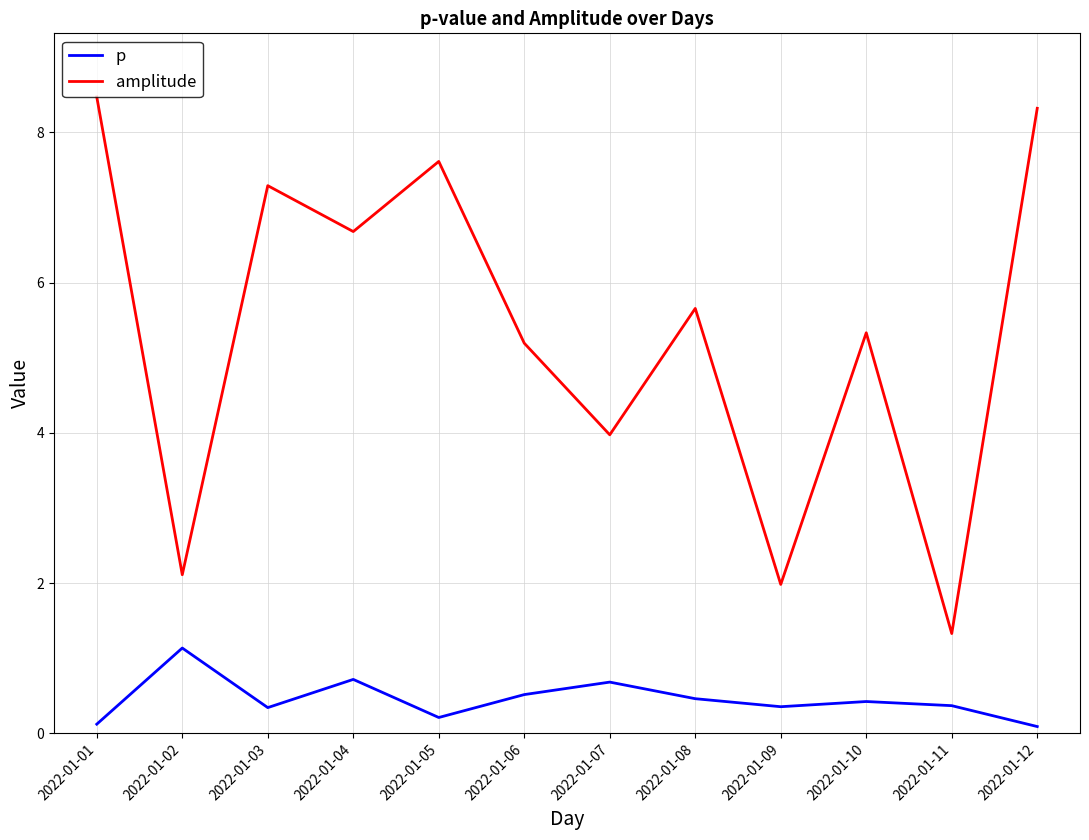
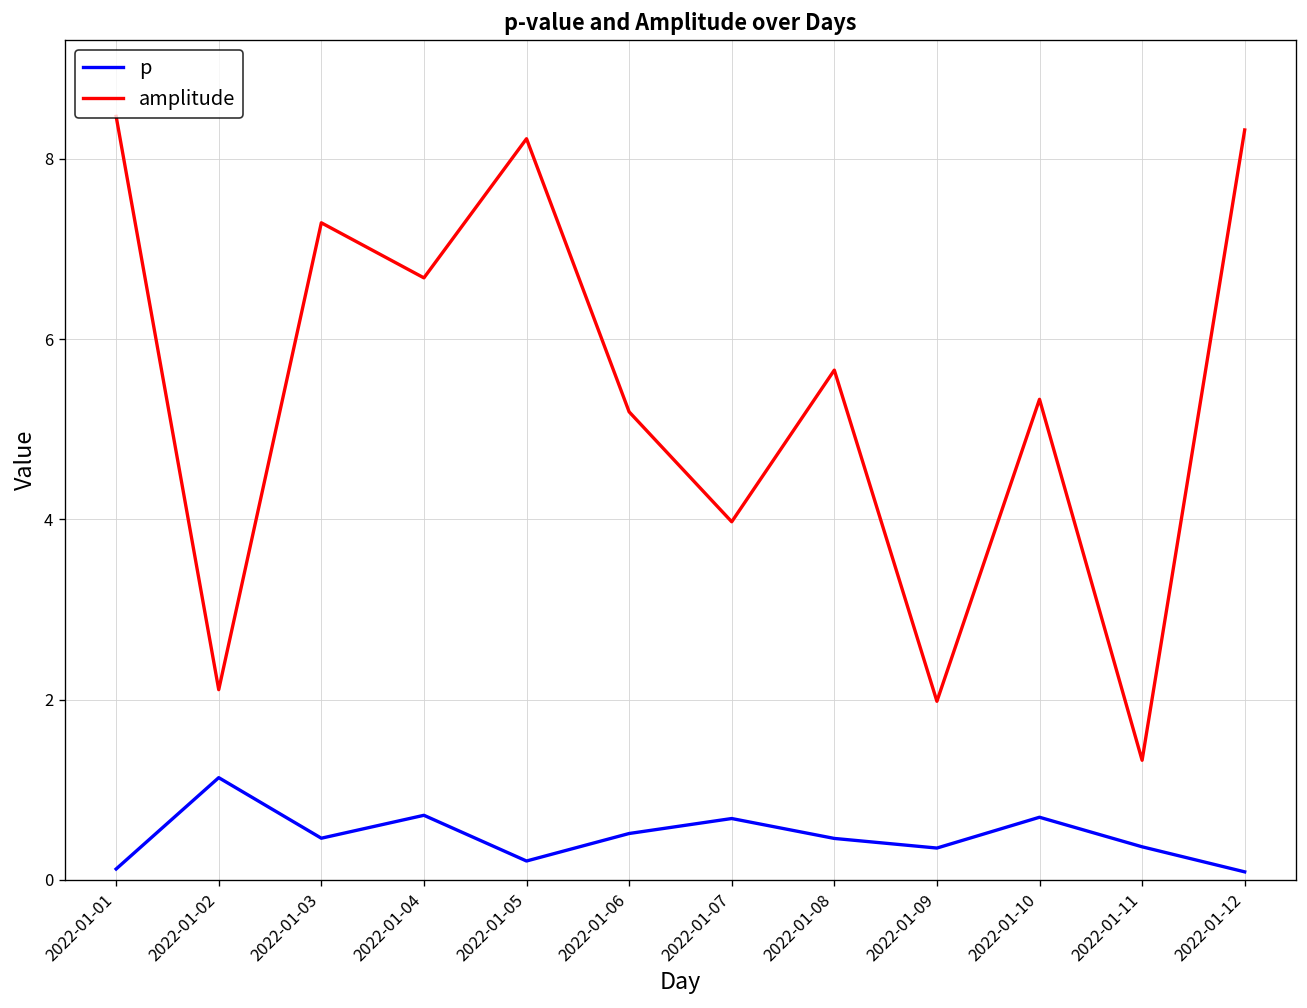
p, 2022-01-03: 0.3 -> 0.5
amplitude, 2022-01-05: 7.6 -> 8.2
p, 2022-01-10: 0.4 -> 0.7
